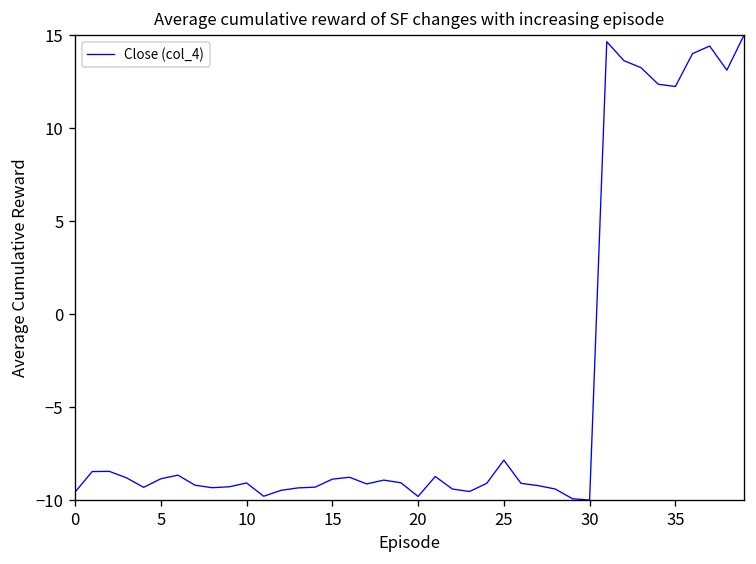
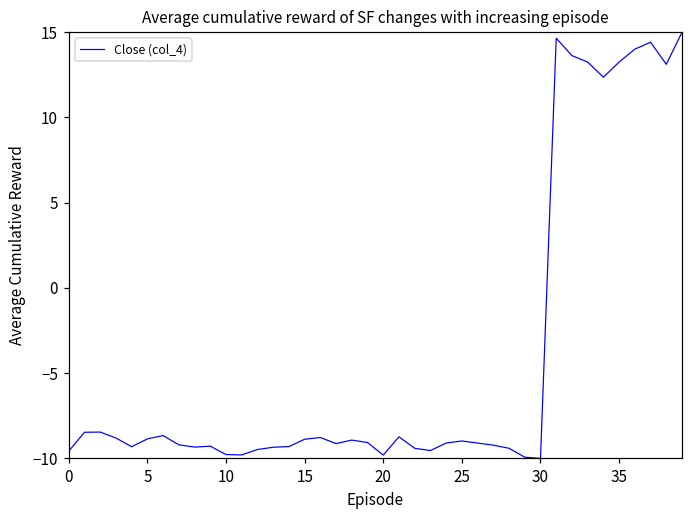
10: -9.1 -> -9.8
25: -7.9 -> -9.0
35: 12.2 -> 13.3
